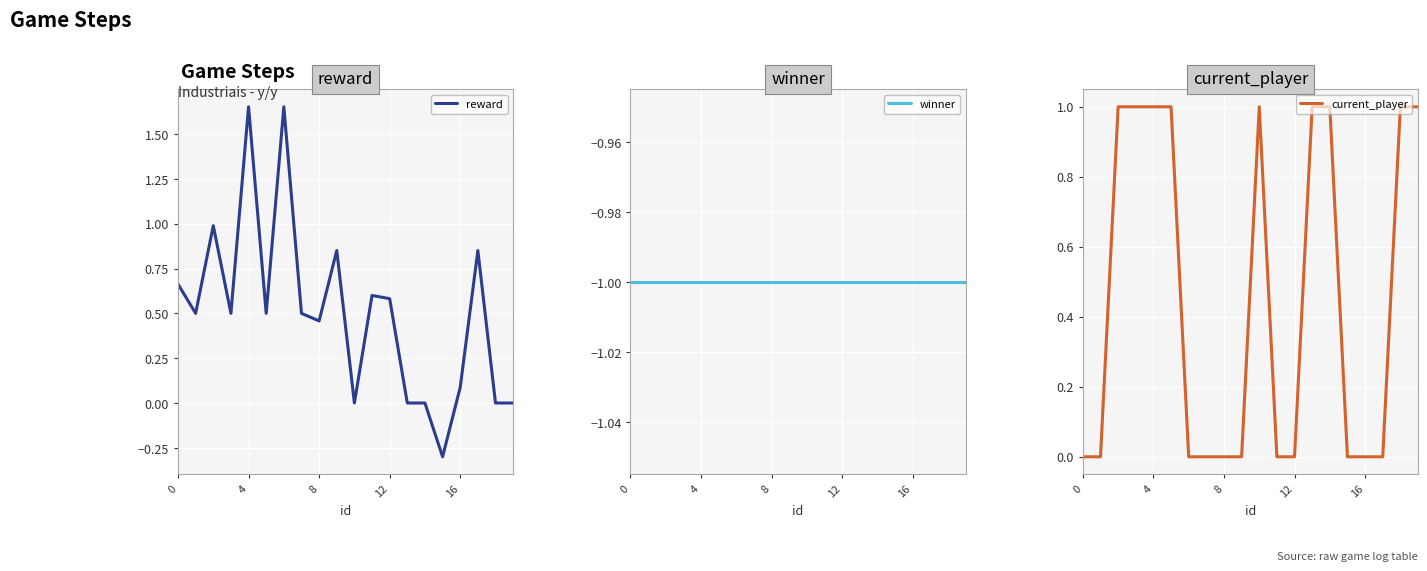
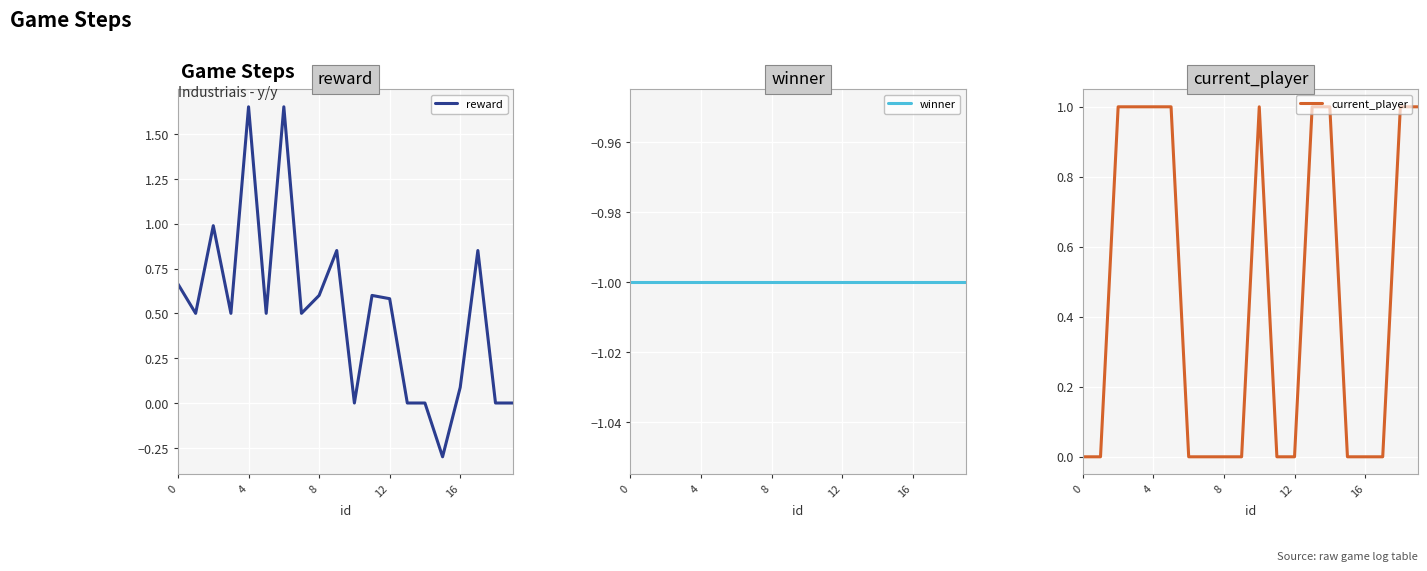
reward, 8: 0.46 -> 0.60
